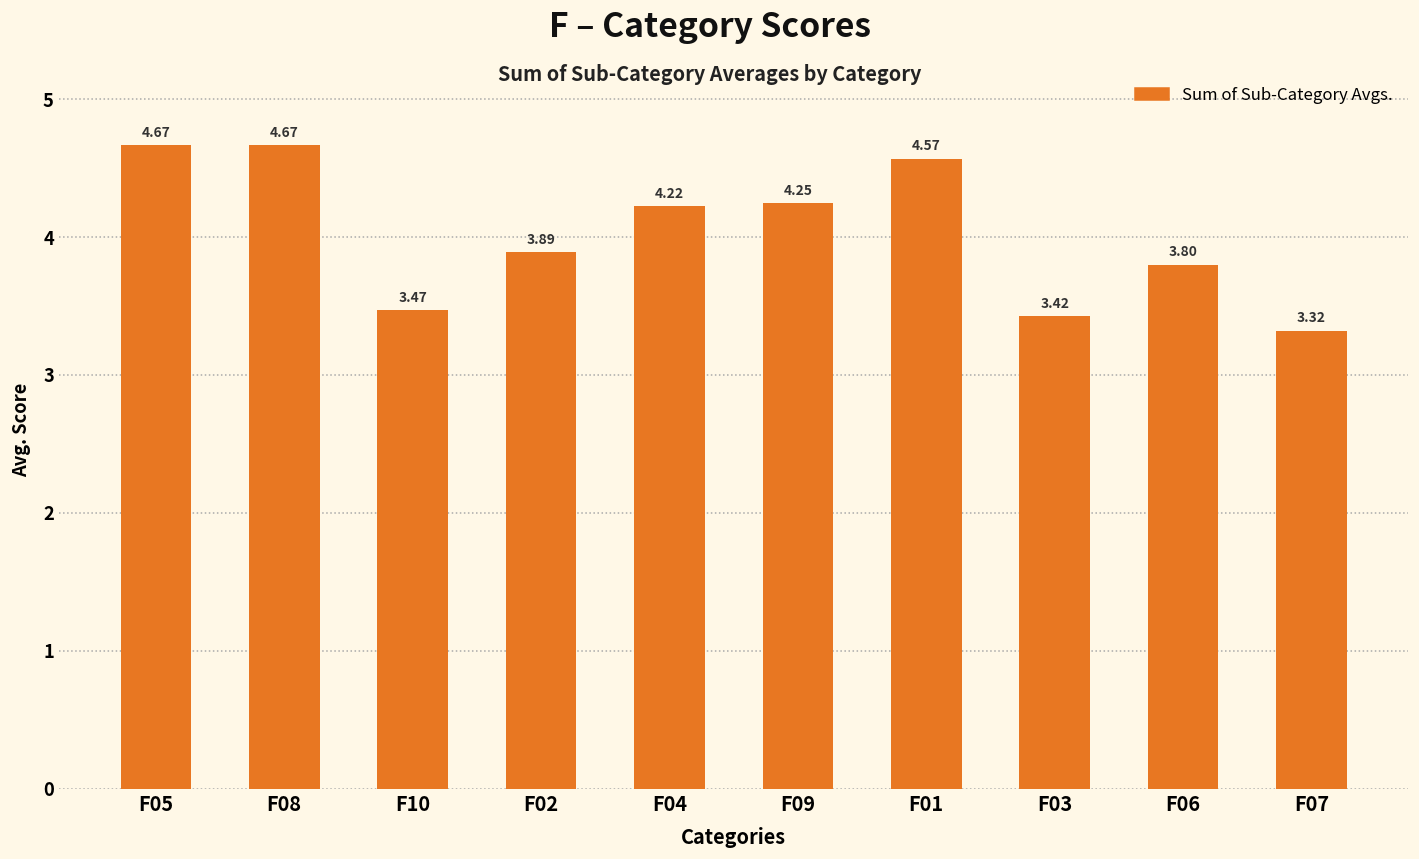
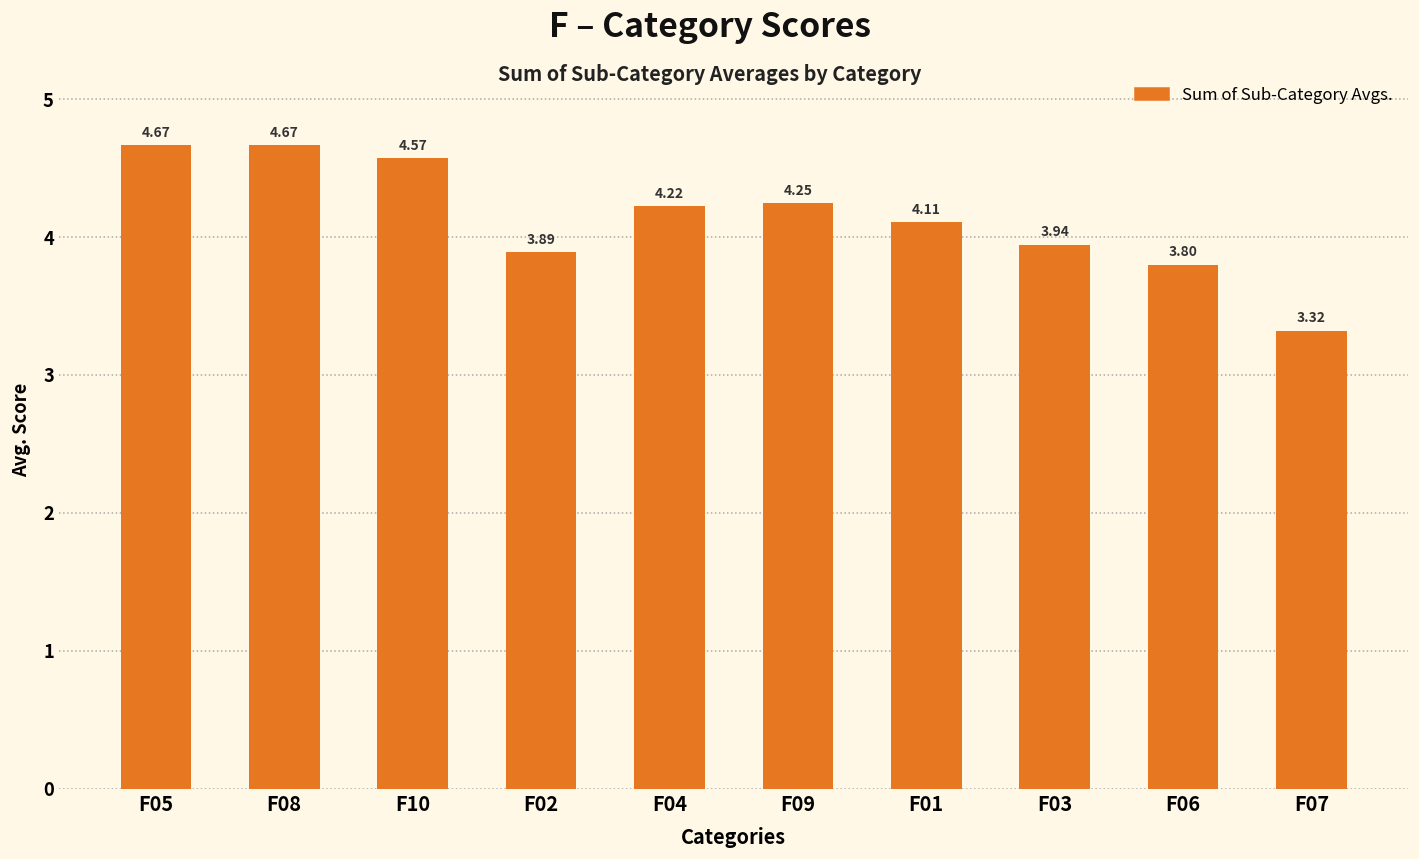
F10: 3.47 -> 4.57
F01: 4.57 -> 4.11
F03: 3.42 -> 3.94
